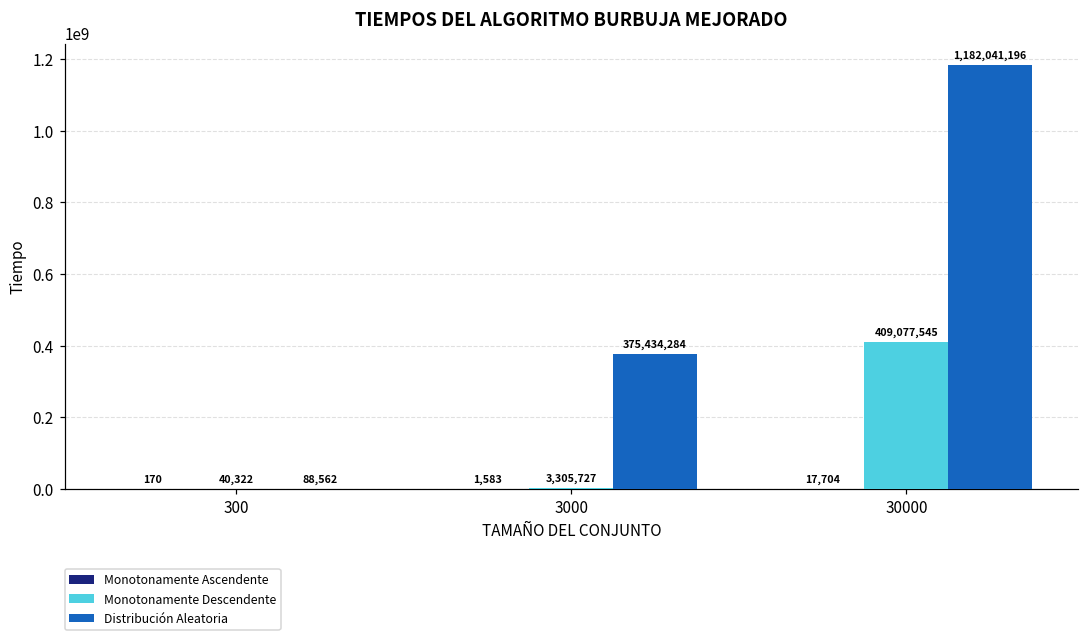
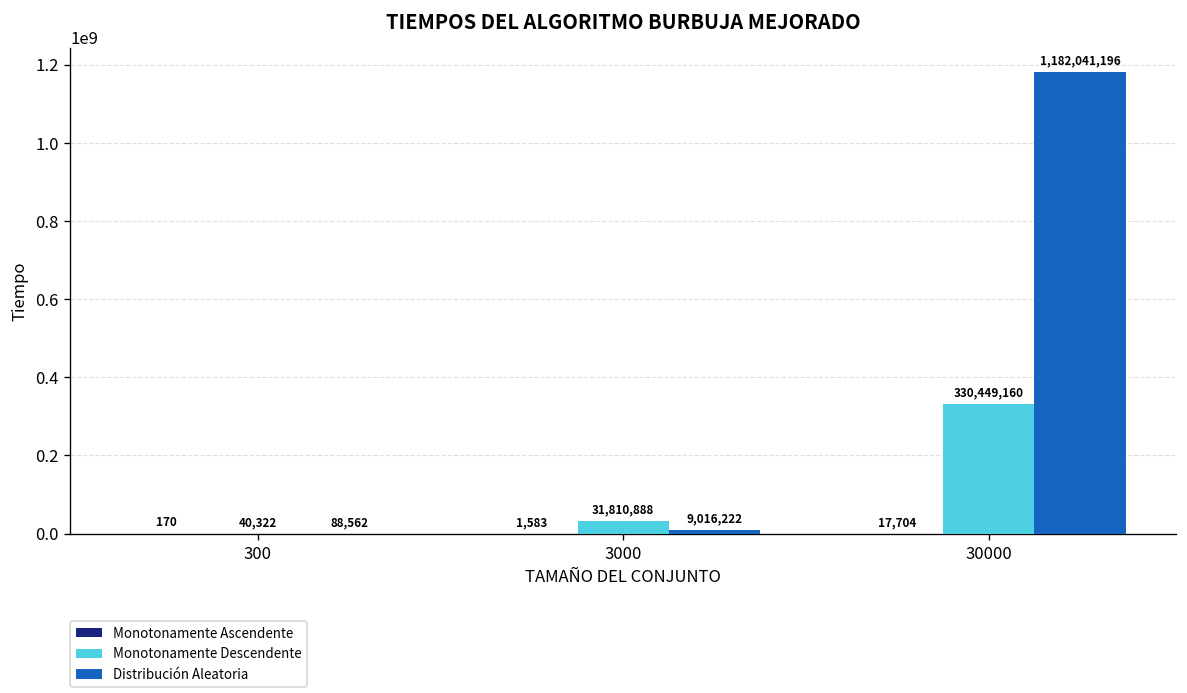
Monotonamente Descendente, 3000: 3,305,727 -> 31,810,888
Distribución Aleatoria, 3000: 375,434,284 -> 9,016,222
Monotonamente Descendente, 30000: 409,077,545 -> 330,449,160
